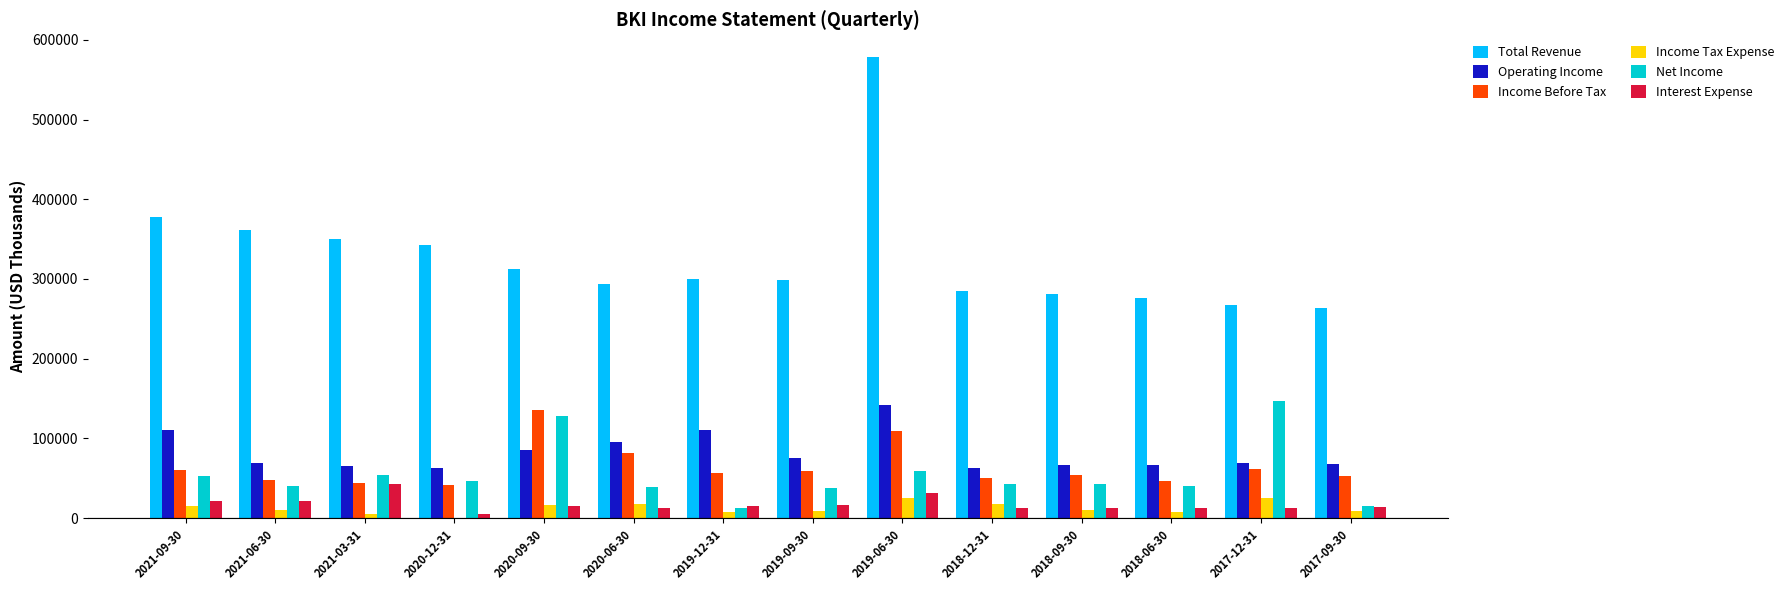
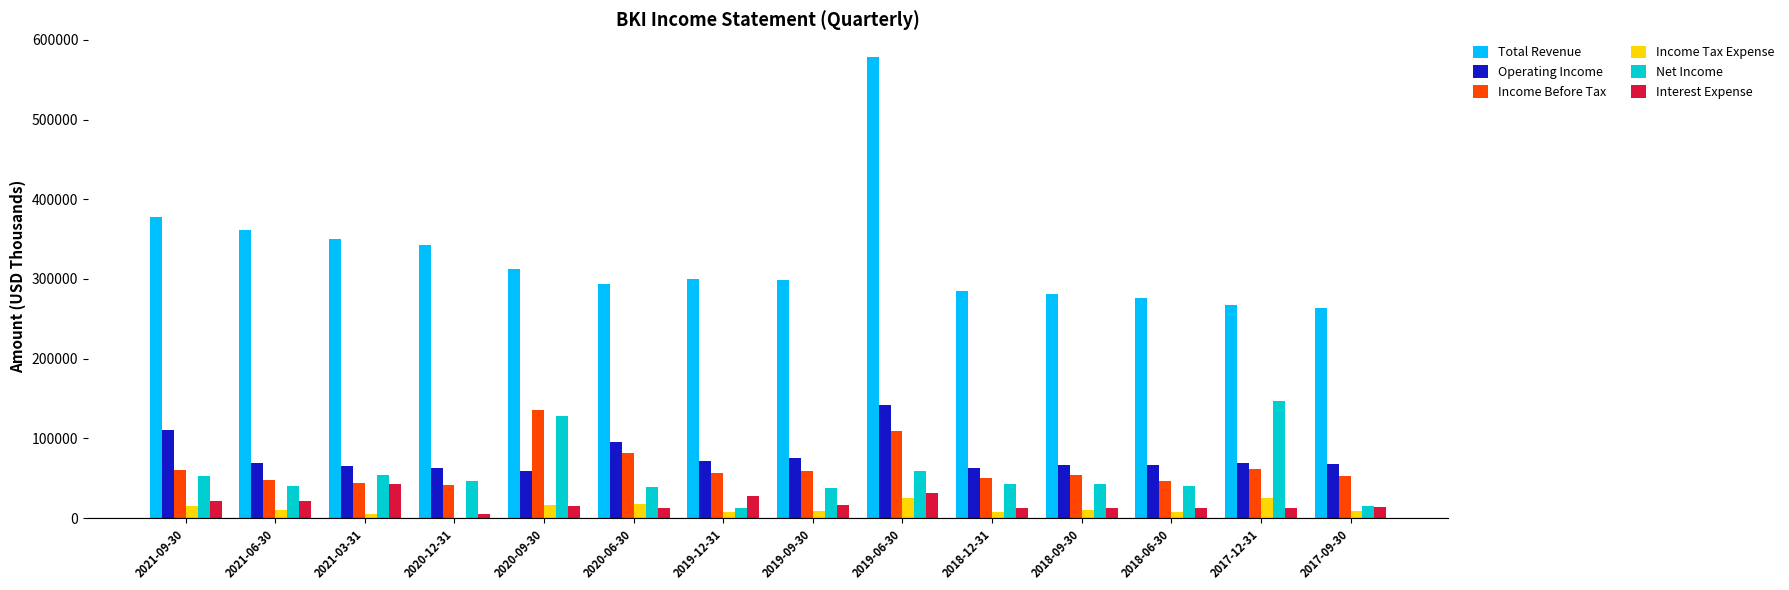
Operating Income, 2020-09-30: 90000 -> 60000
Operating Income, 2019-12-31: 110000 -> 70000
Interest Expense, 2019-12-31: 20000 -> 30000
Income Tax Expense, 2018-12-31: 20000 -> 10000
